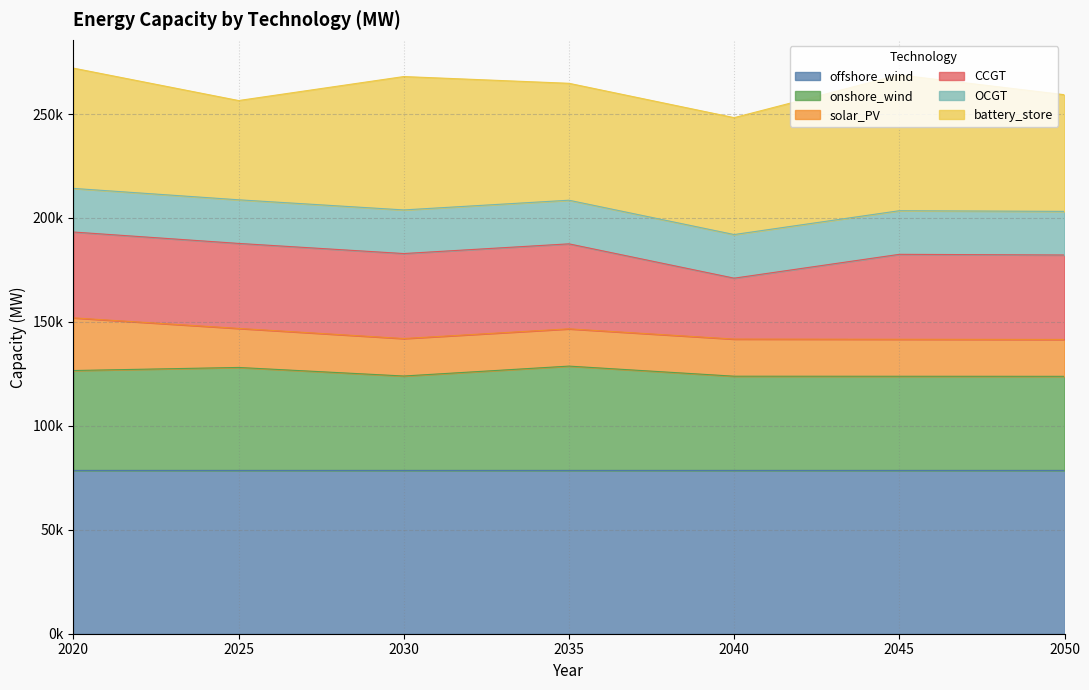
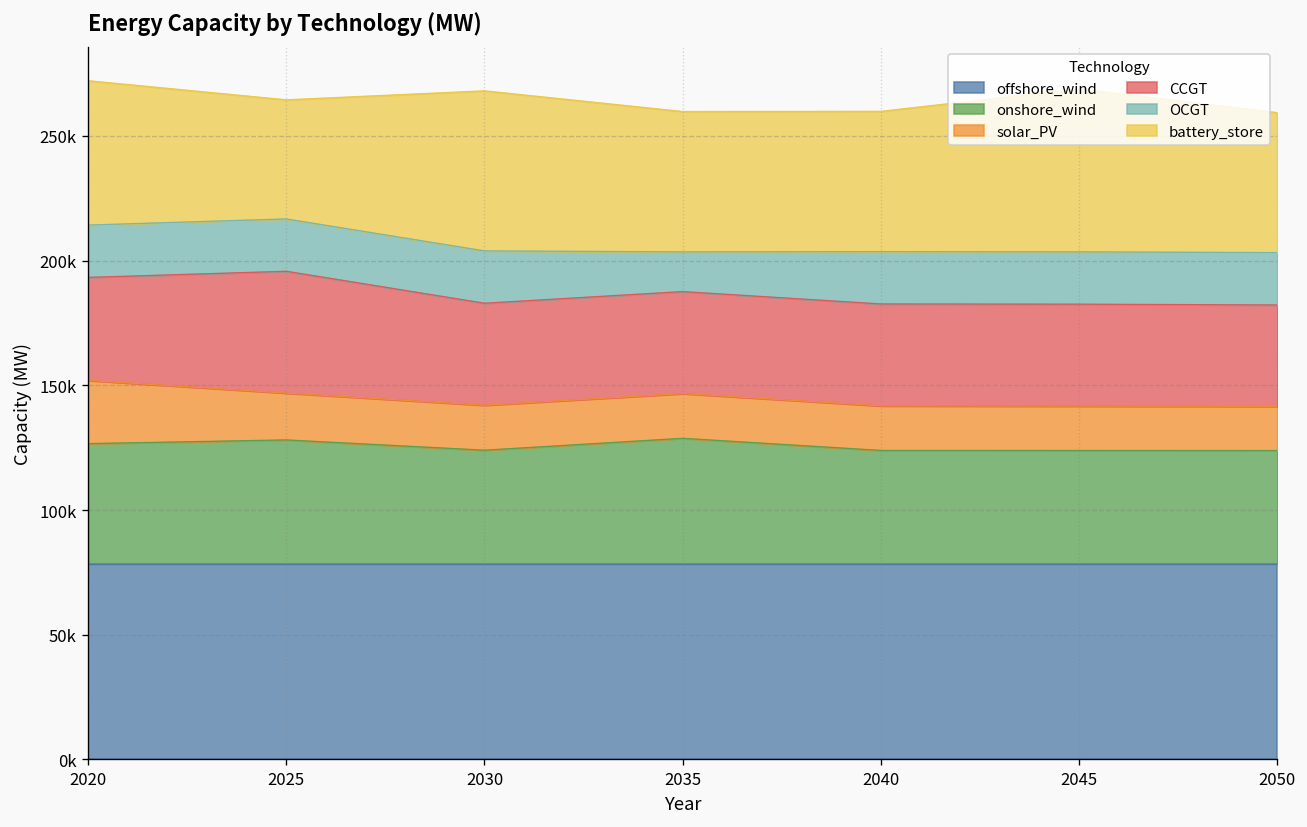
CCGT, 2025: 41000 -> 49000
OCGT, 2035: 21000 -> 16000
CCGT, 2040: 29000 -> 41000
